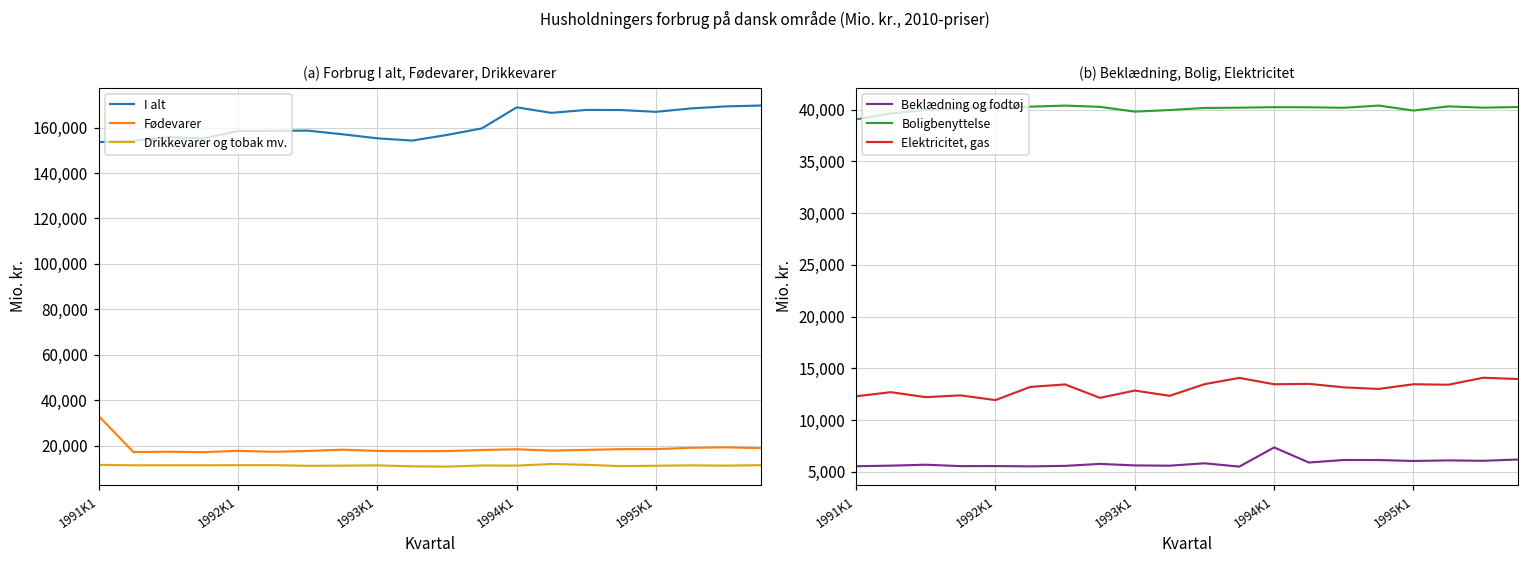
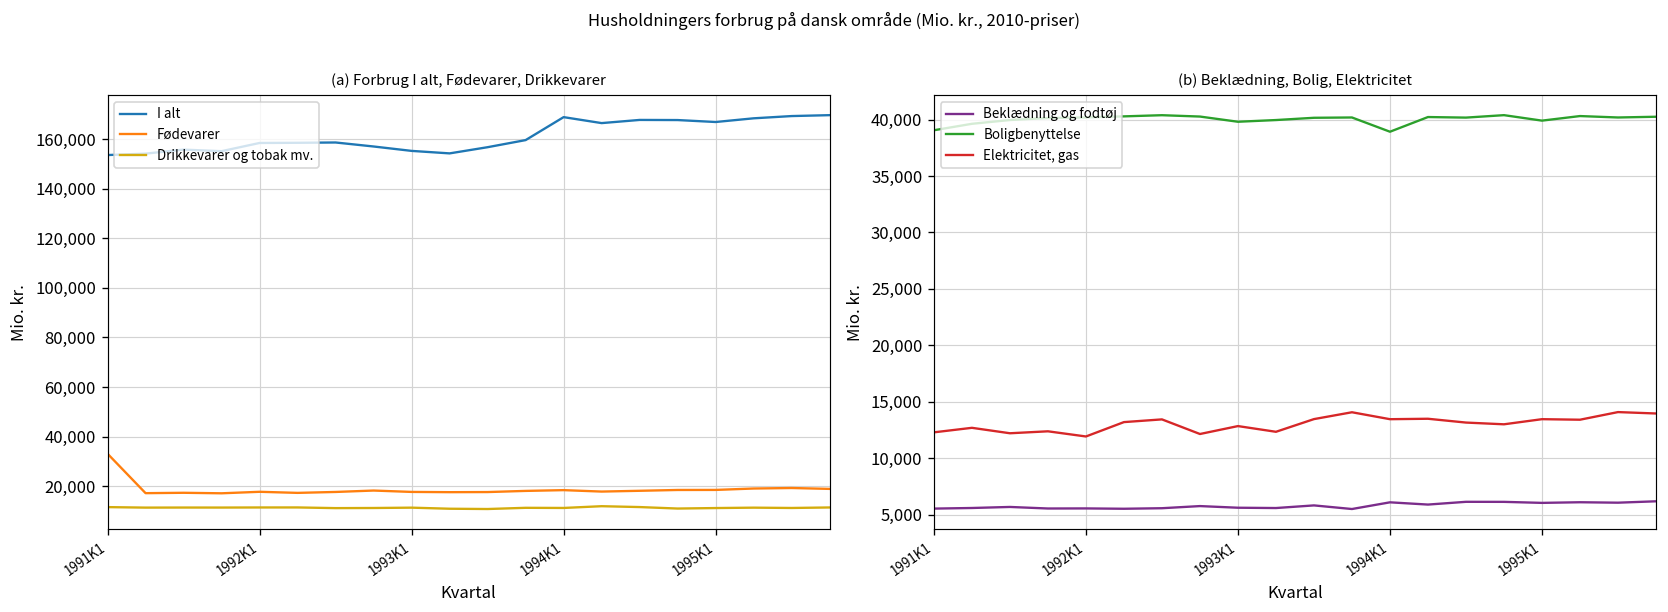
(b) Beklædning, Bolig, Elektricitet, Beklædning og fodtøj, 1994K1: 7,000 -> 6,000
(b) Beklædning, Bolig, Elektricitet, Boligbenyttelse, 1994K1: 40,000 -> 39,000
